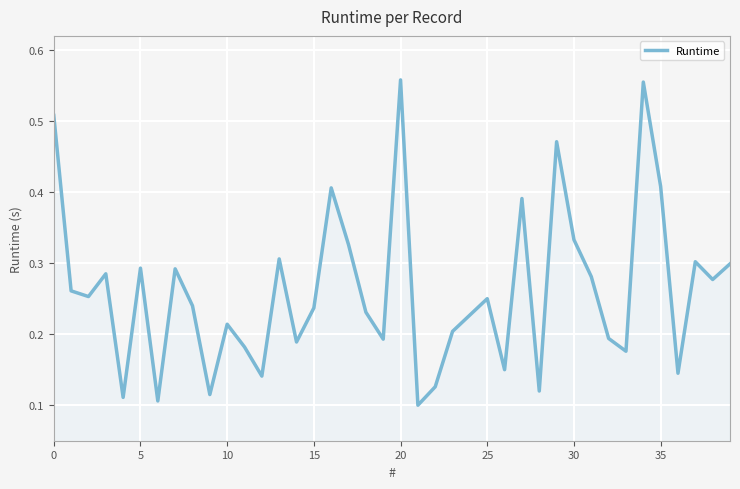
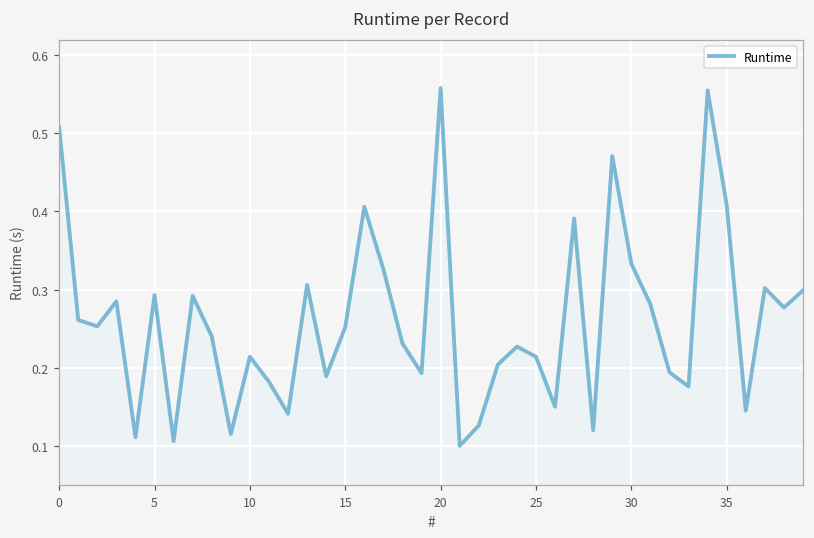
15: 0.24 -> 0.25
25: 0.25 -> 0.21
